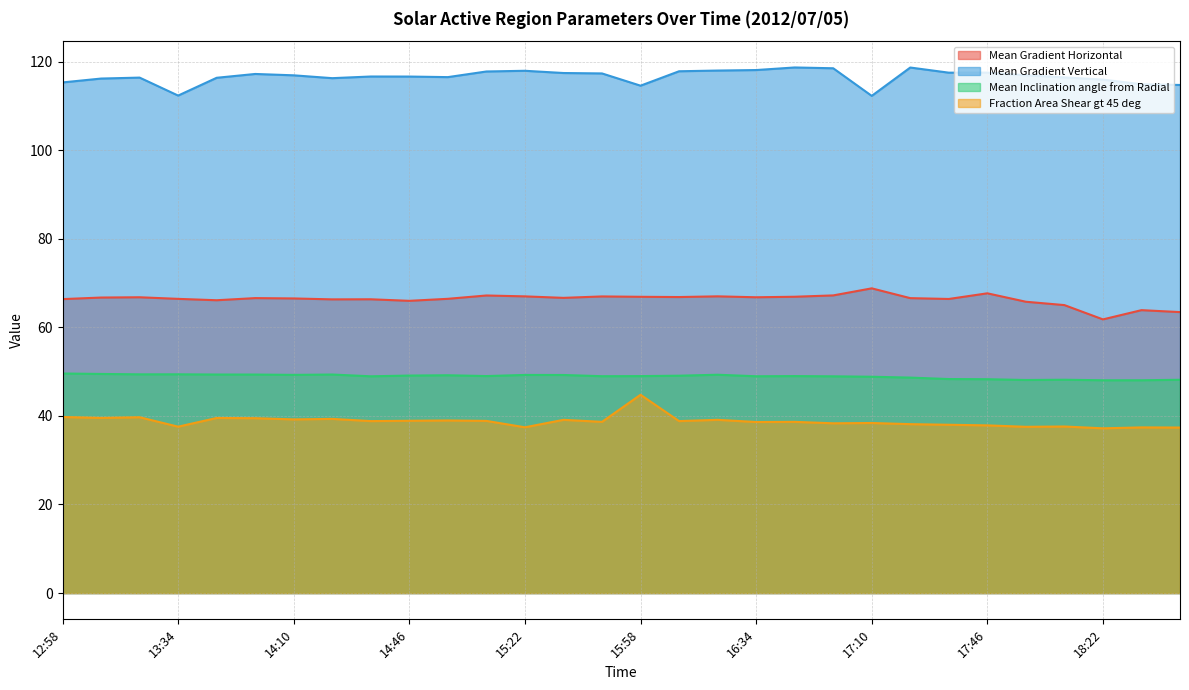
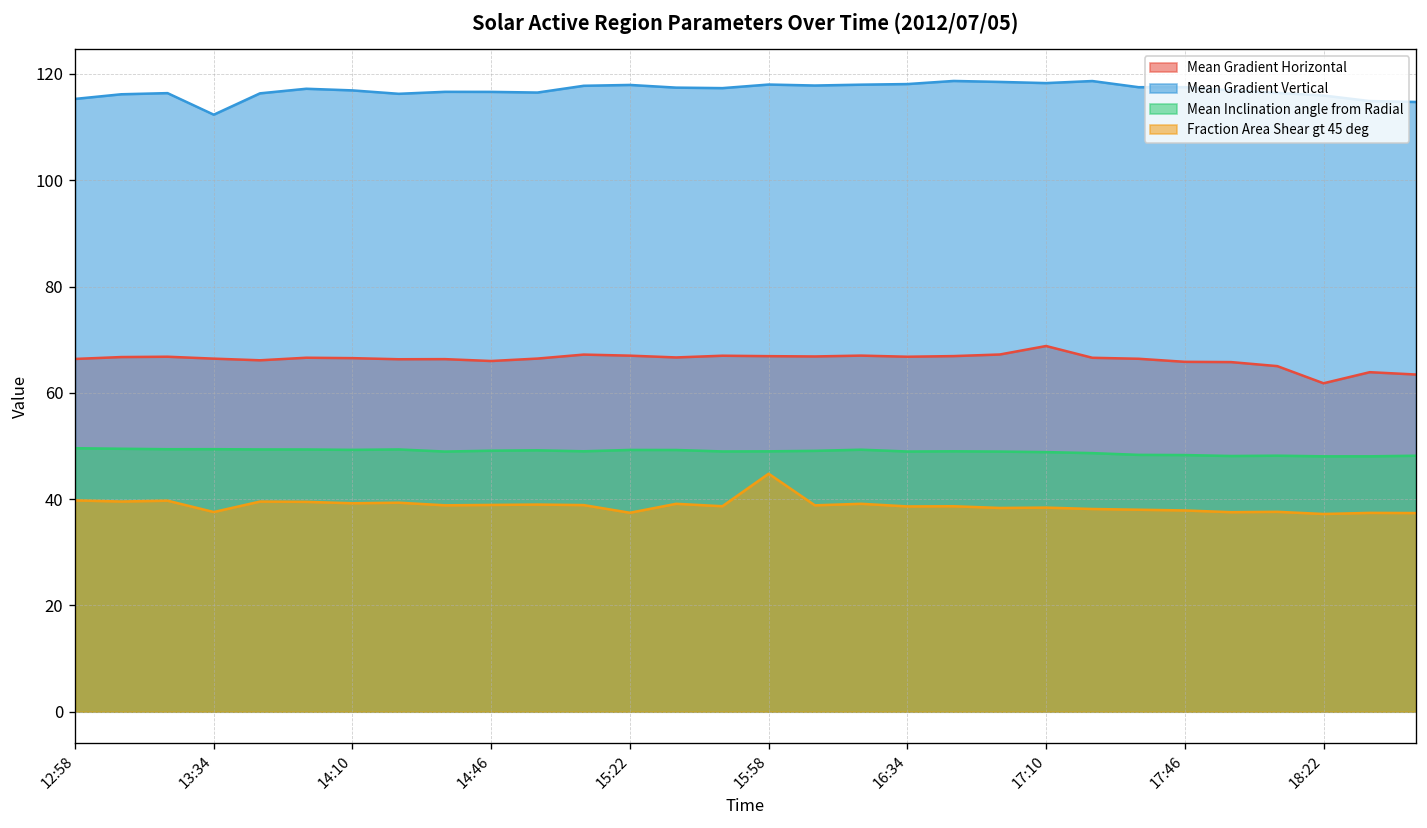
Mean Gradient Vertical, 15:58: 115 -> 118
Mean Gradient Vertical, 17:10: 112 -> 118
Mean Gradient Horizontal, 17:46: 68 -> 66
